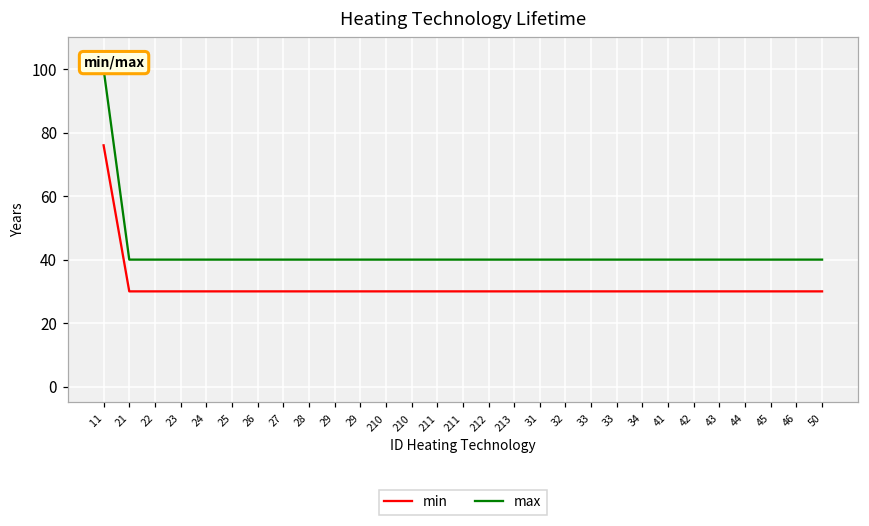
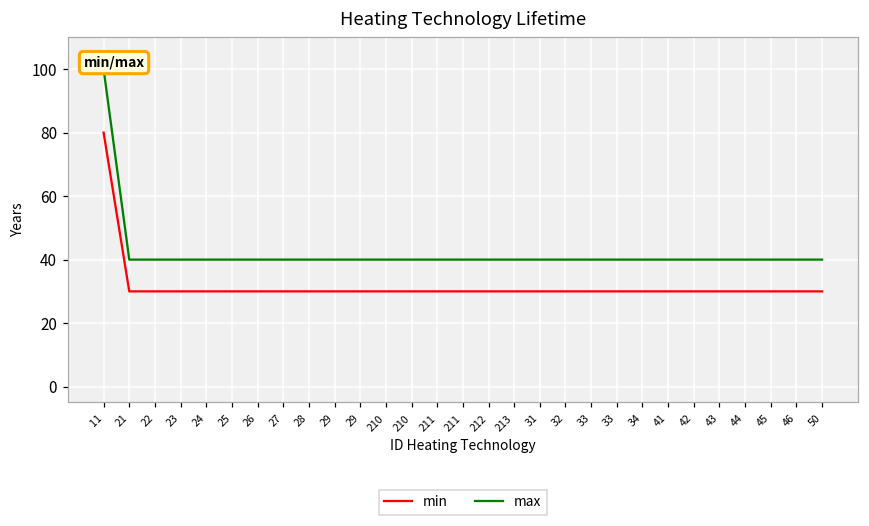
min, 11: 76 -> 80
